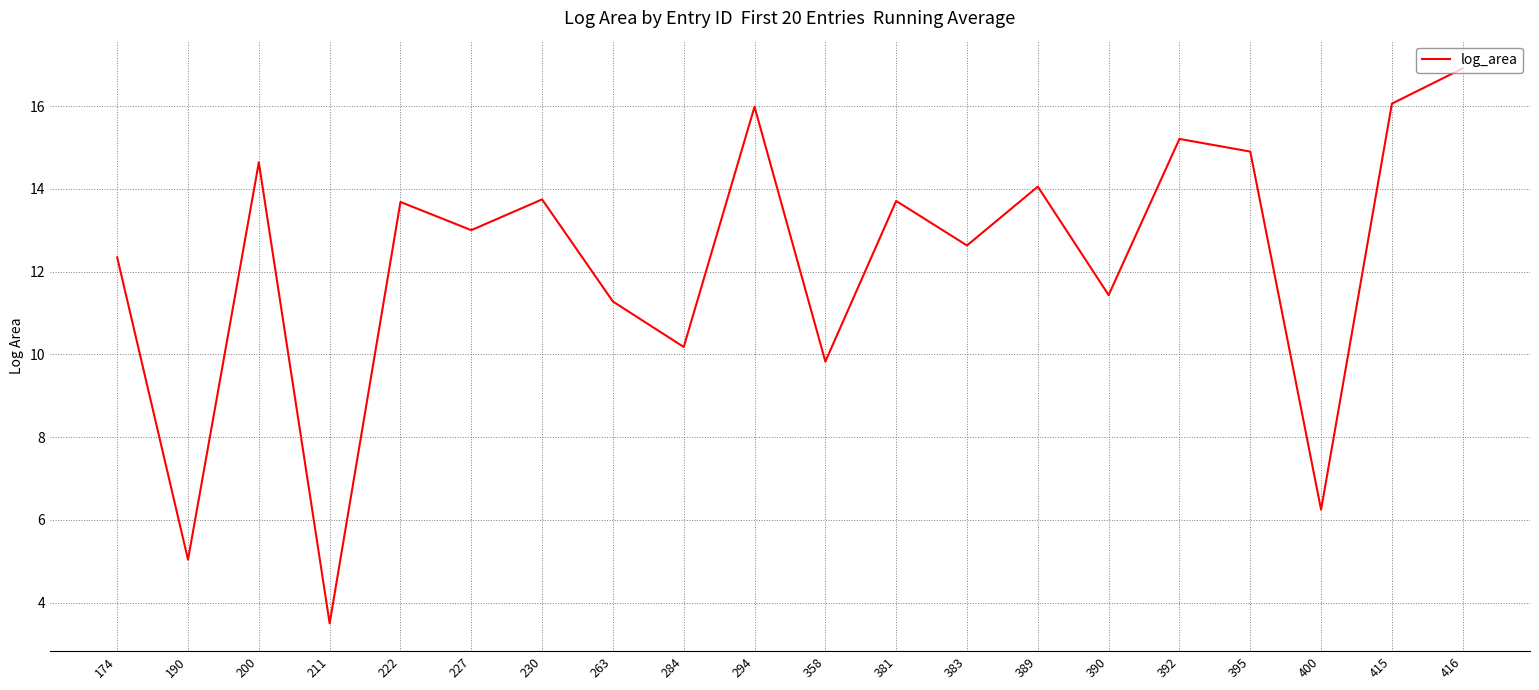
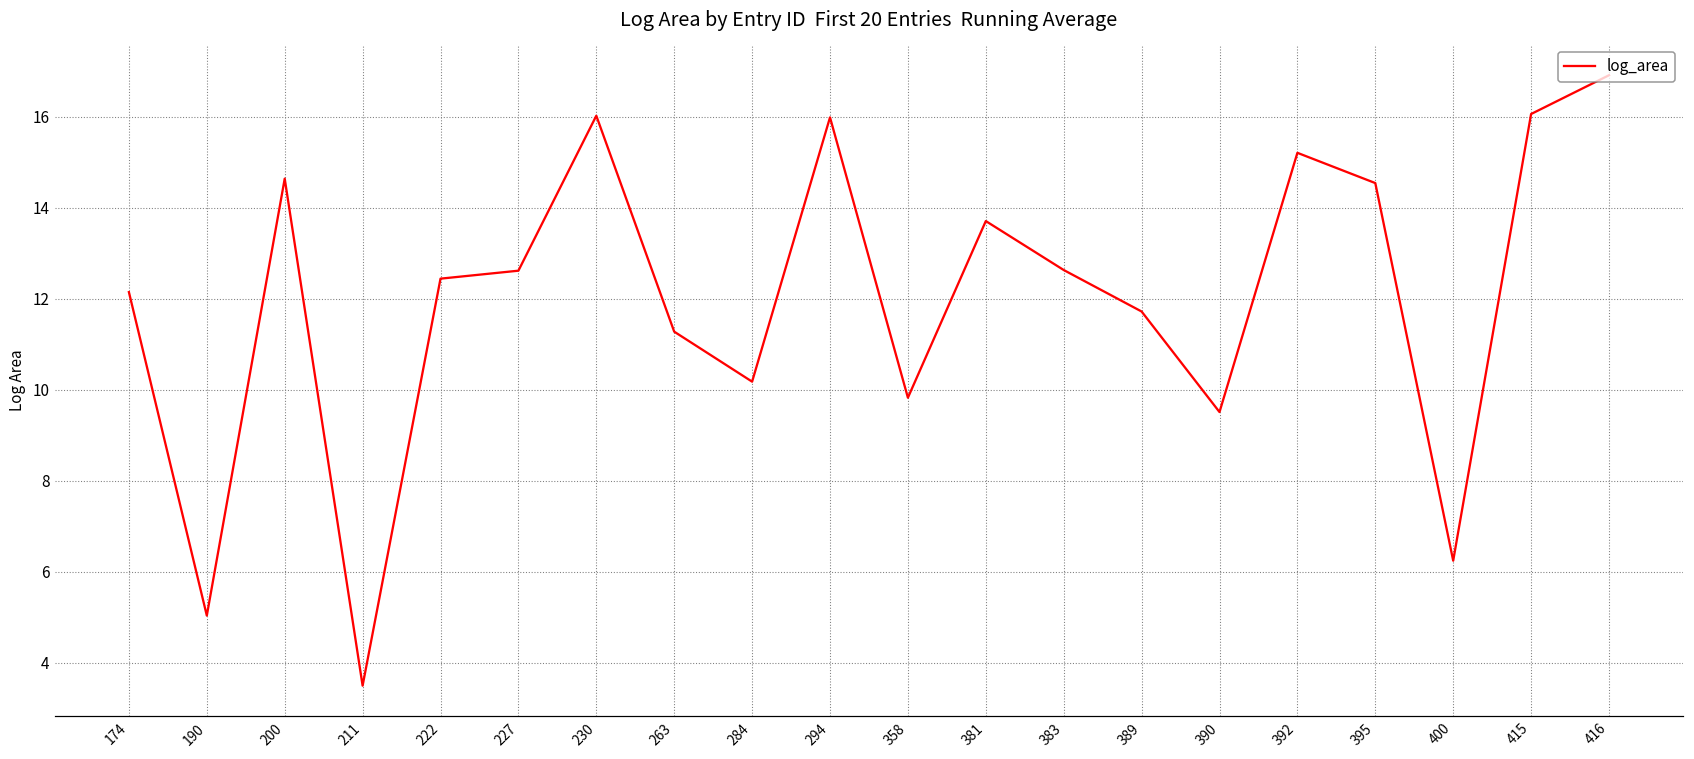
174: 12.3 -> 12.1
222: 13.7 -> 12.4
227: 13.0 -> 12.6
230: 13.7 -> 16.0
389: 14.1 -> 11.7
390: 11.4 -> 9.5
395: 14.9 -> 14.5
